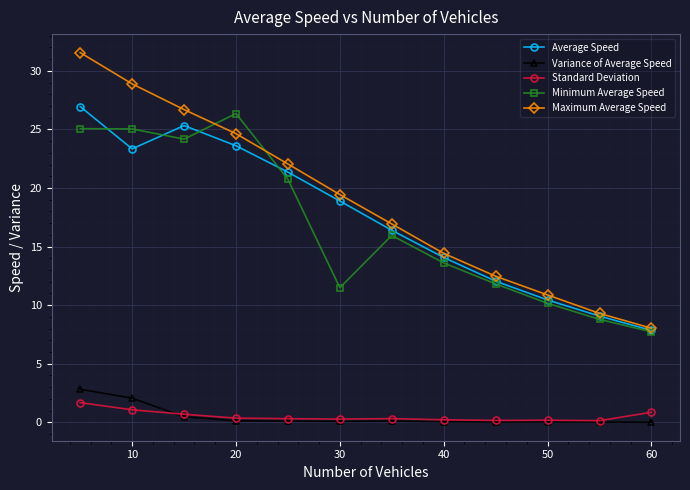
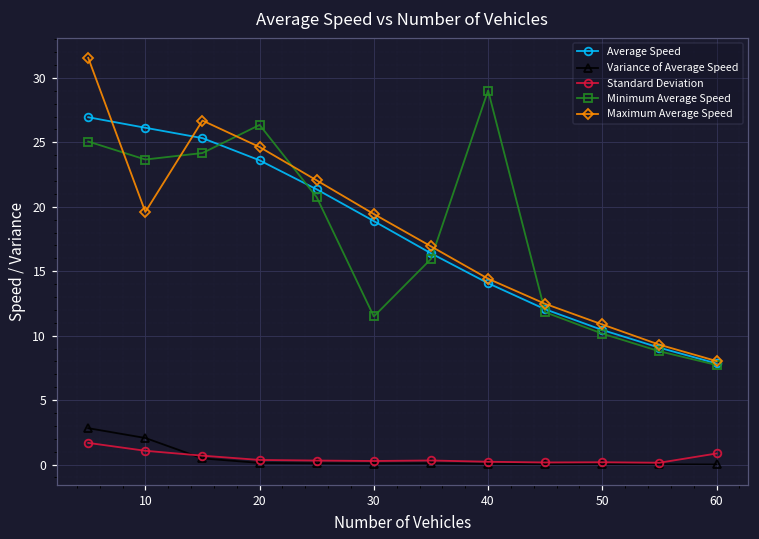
Average Speed, 10: 23.3 -> 26.1
Minimum Average Speed, 10: 25.0 -> 23.7
Maximum Average Speed, 10: 28.9 -> 19.6
Minimum Average Speed, 40: 13.6 -> 29.0
